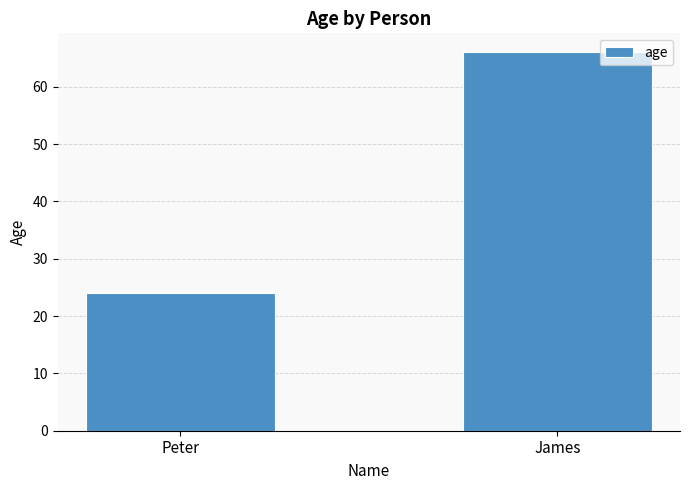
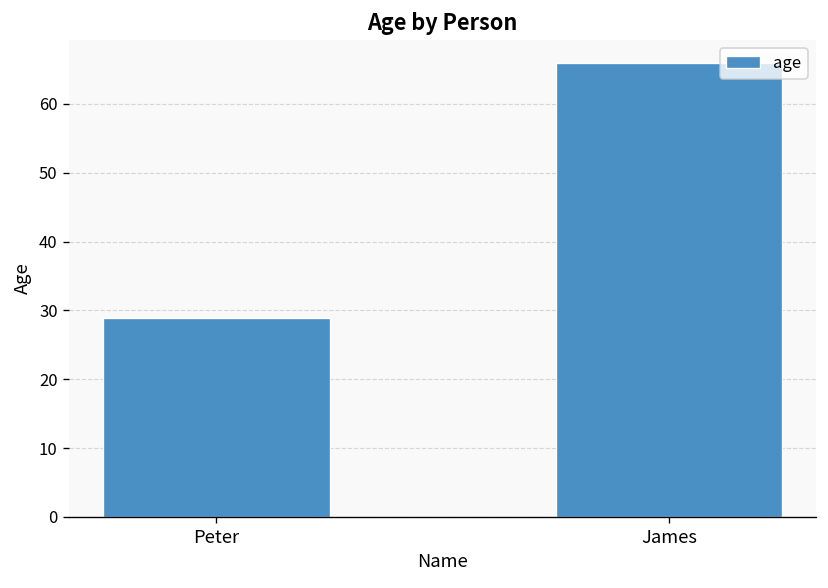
Peter: 24 -> 29
